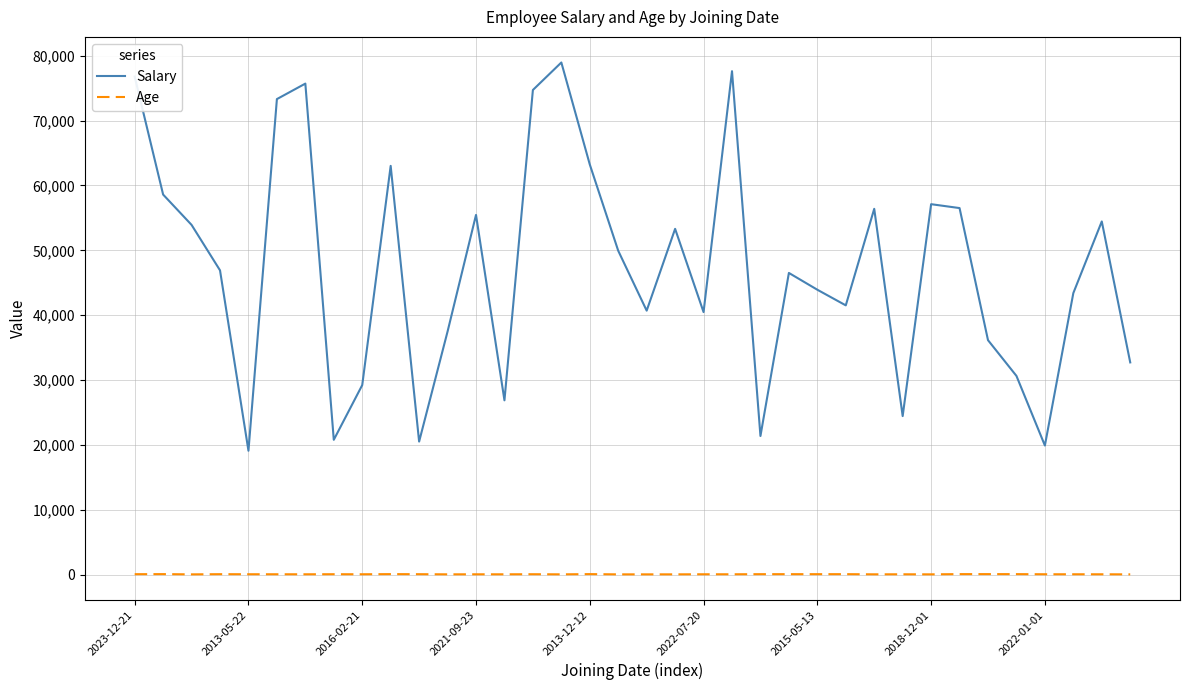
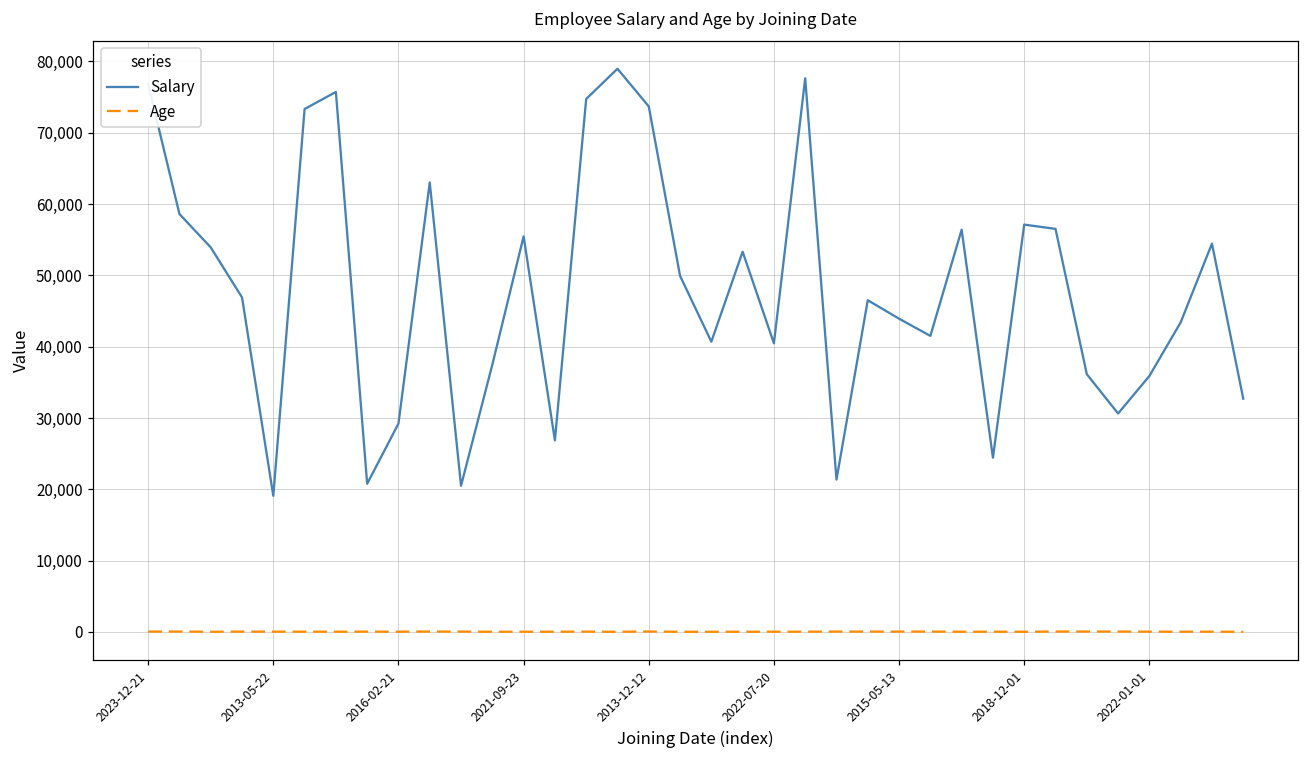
Salary, 2013-12-12: 63,000 -> 74,000
Salary, 2022-01-01: 20,000 -> 36,000
